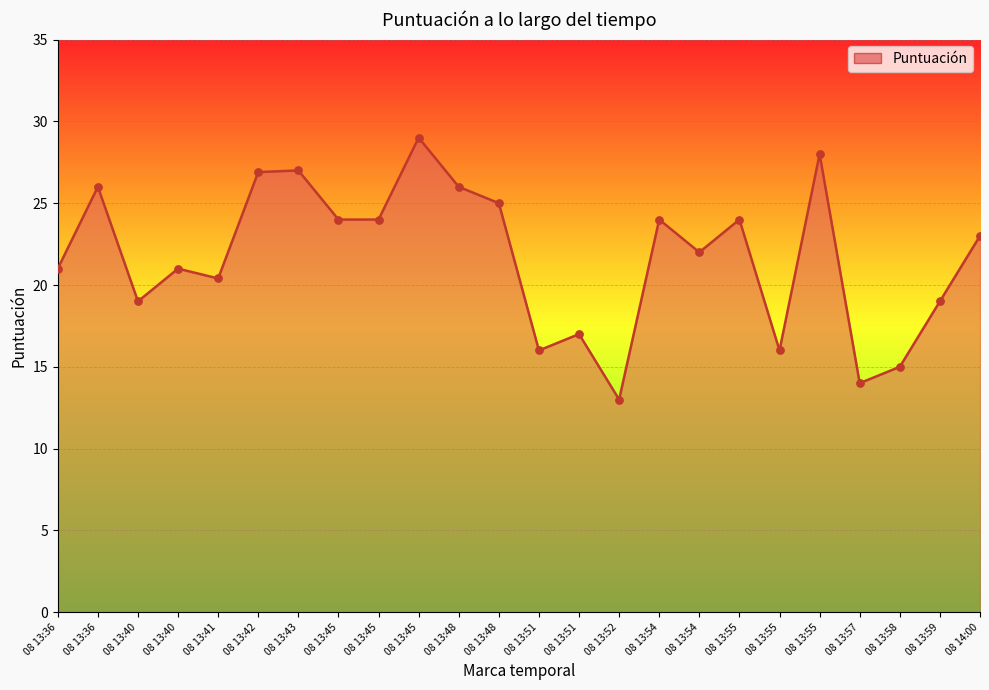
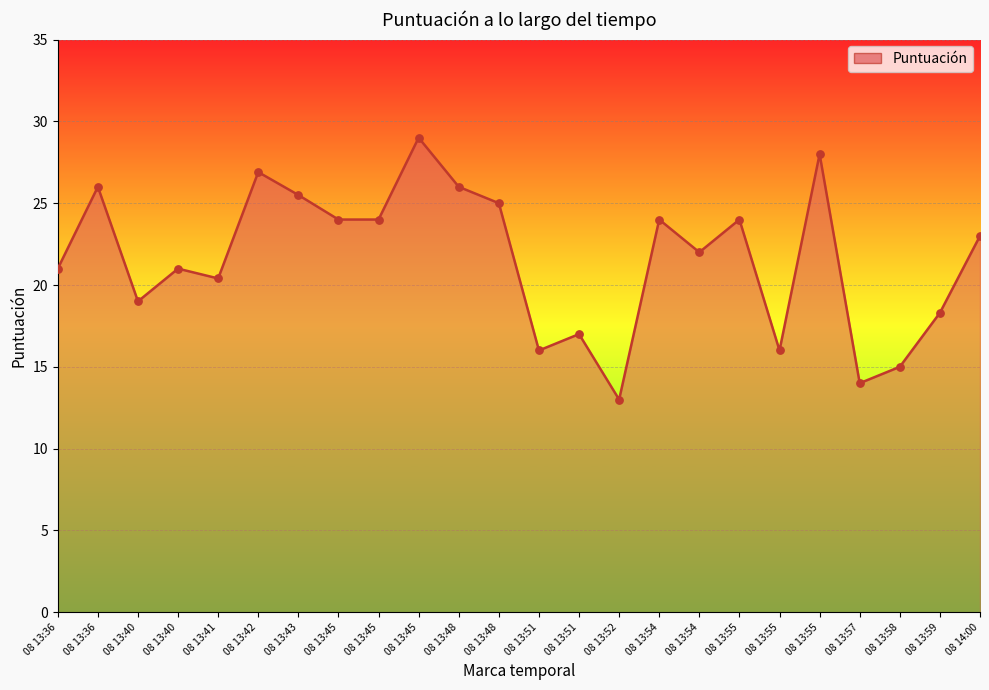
08 13:43: 27.0 -> 25.5
08 13:59: 19.0 -> 18.3
